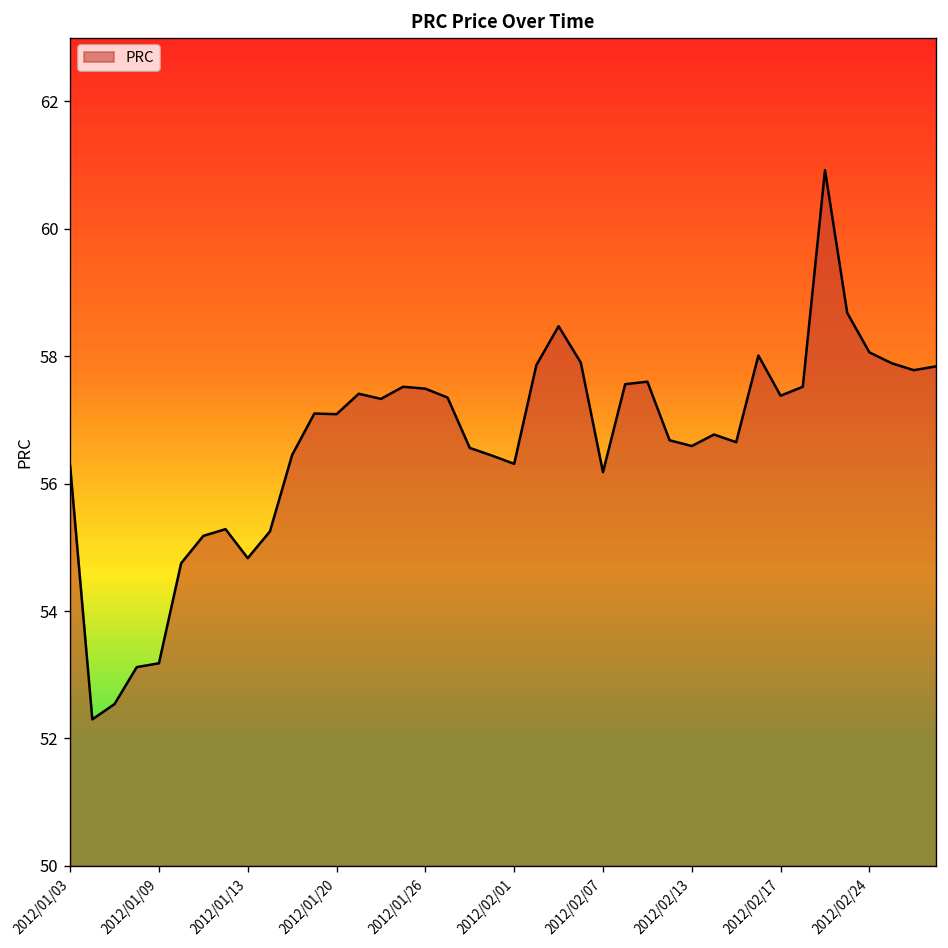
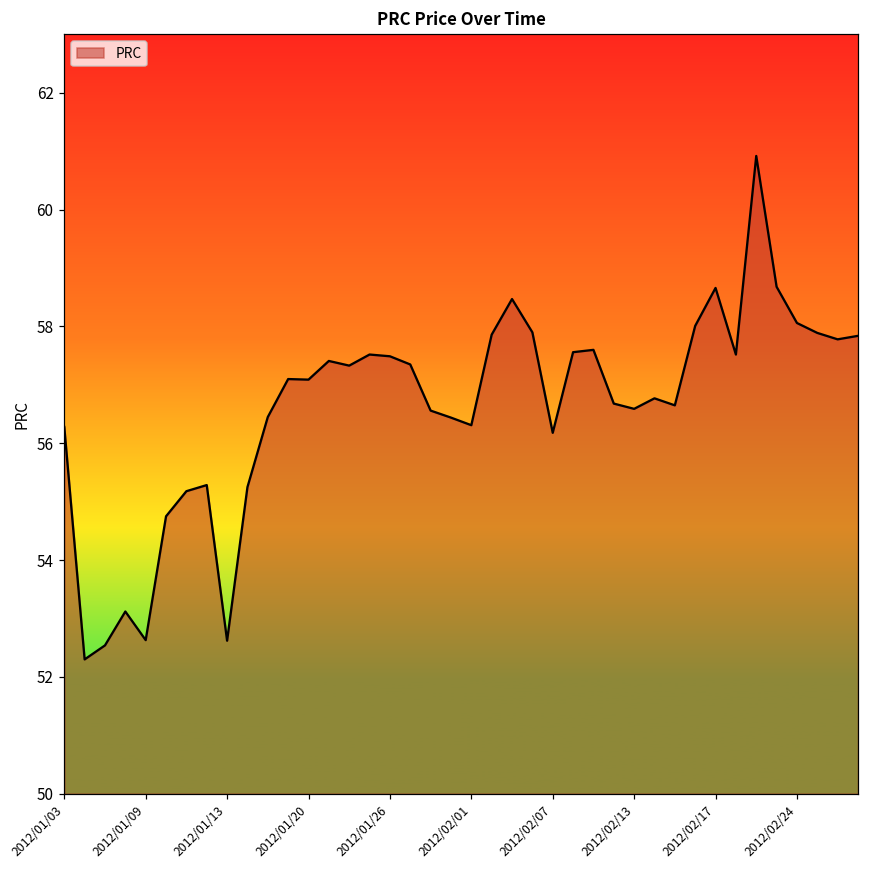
2012/01/09: 53.2 -> 52.6
2012/01/13: 54.8 -> 52.6
2012/02/17: 57.4 -> 58.7
